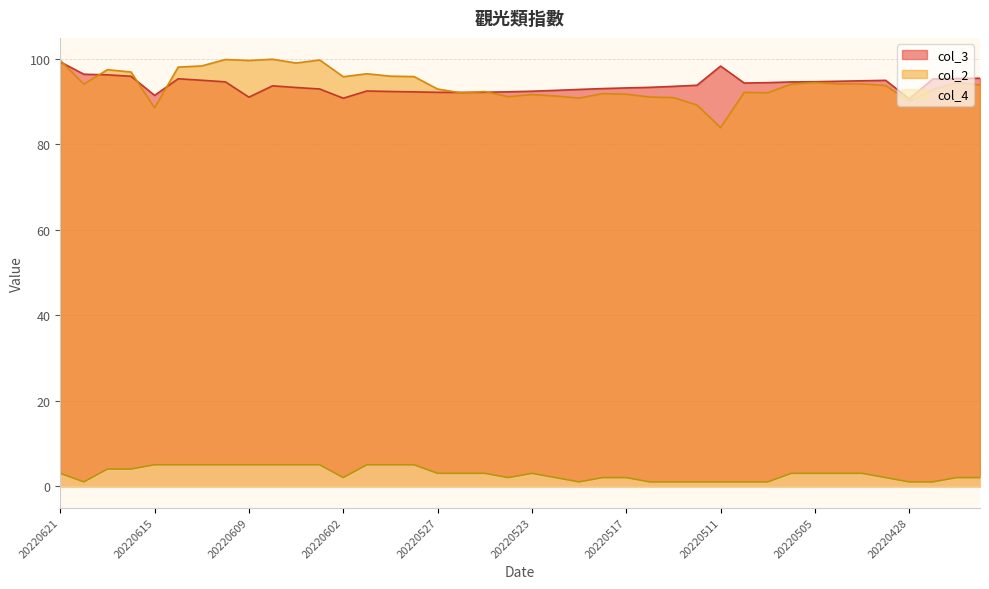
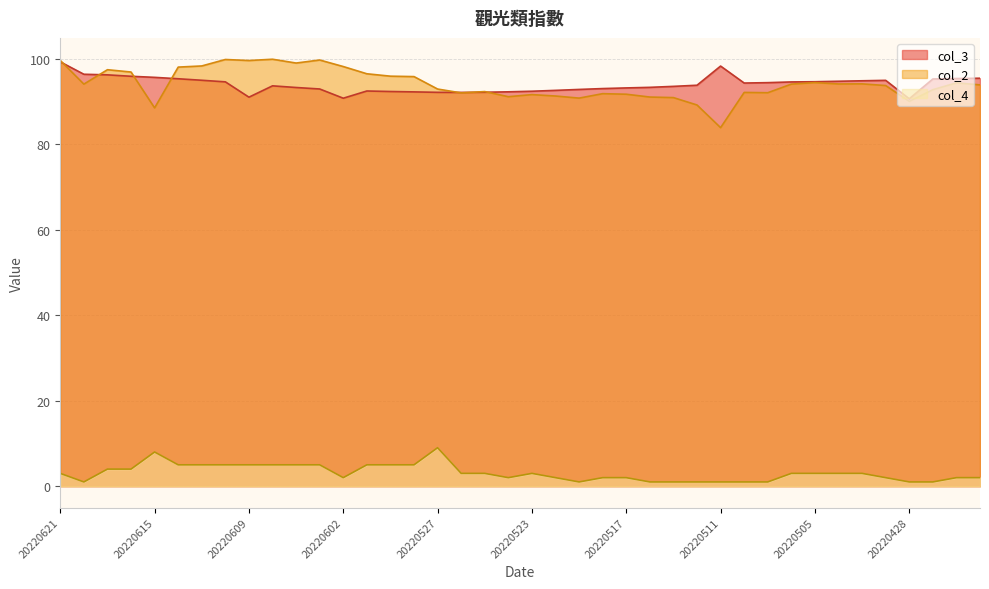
col_3, 20220615: 91 -> 96
col_4, 20220615: 5 -> 8
col_2, 20220602: 96 -> 98
col_4, 20220527: 3 -> 9
